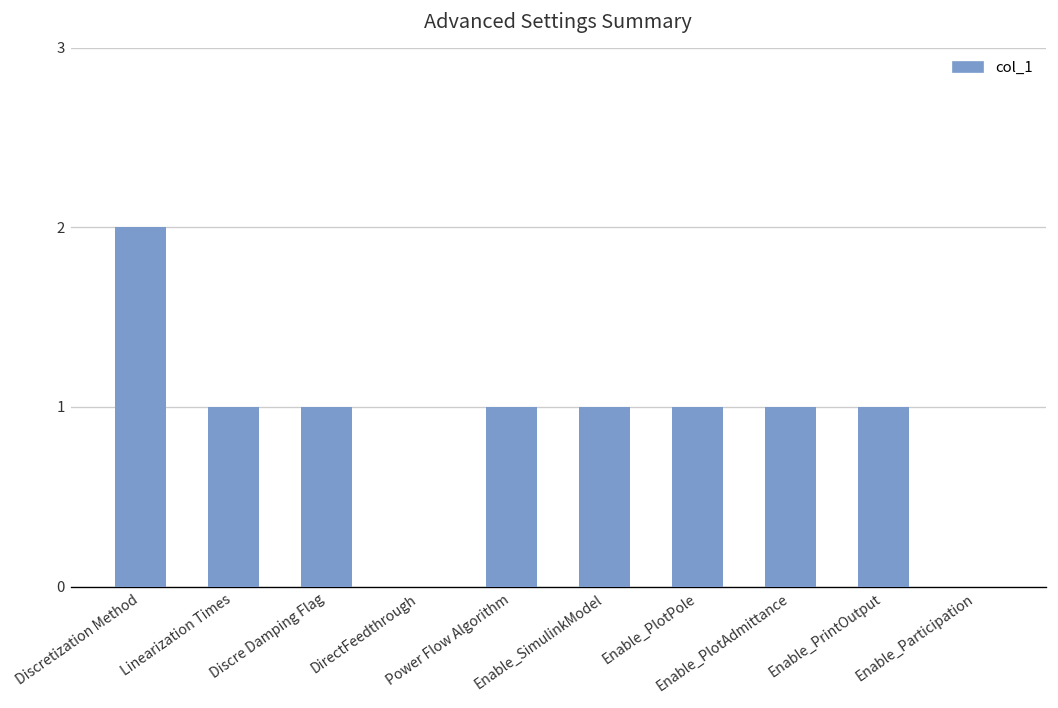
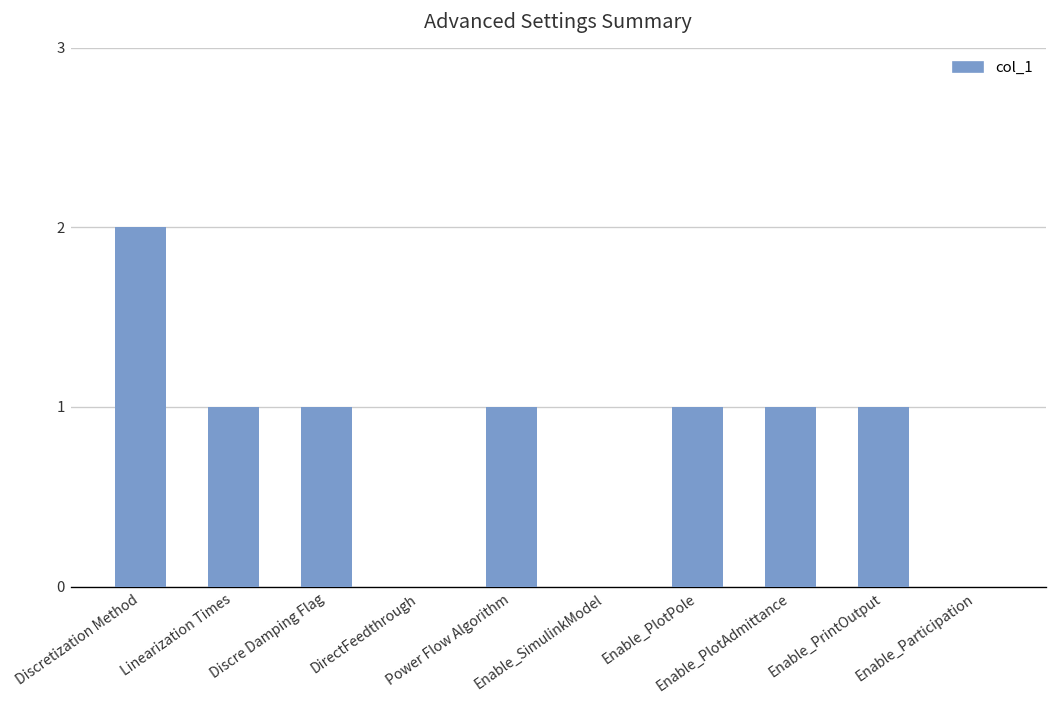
Enable_SimulinkModel: 1 -> 0
